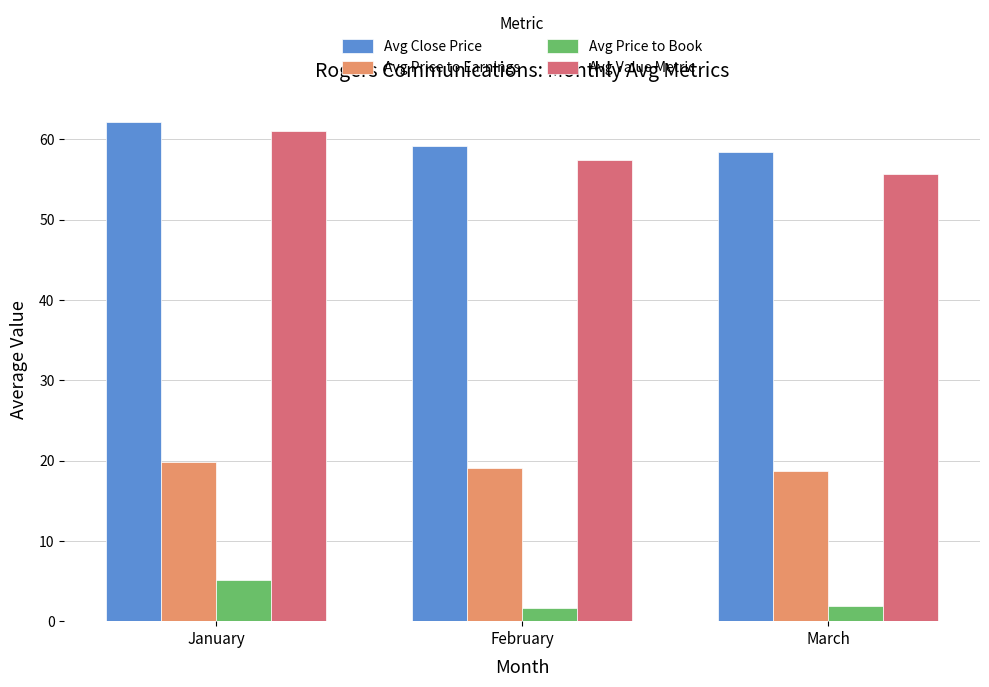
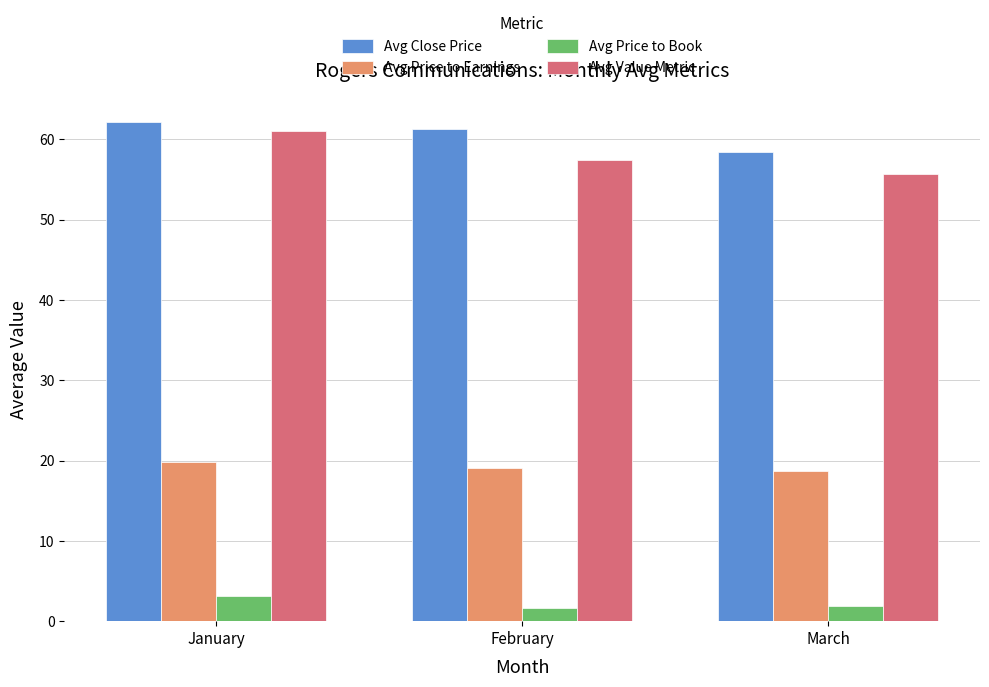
Avg Price to Book, January: 5 -> 3
Avg Close Price, February: 59 -> 61
